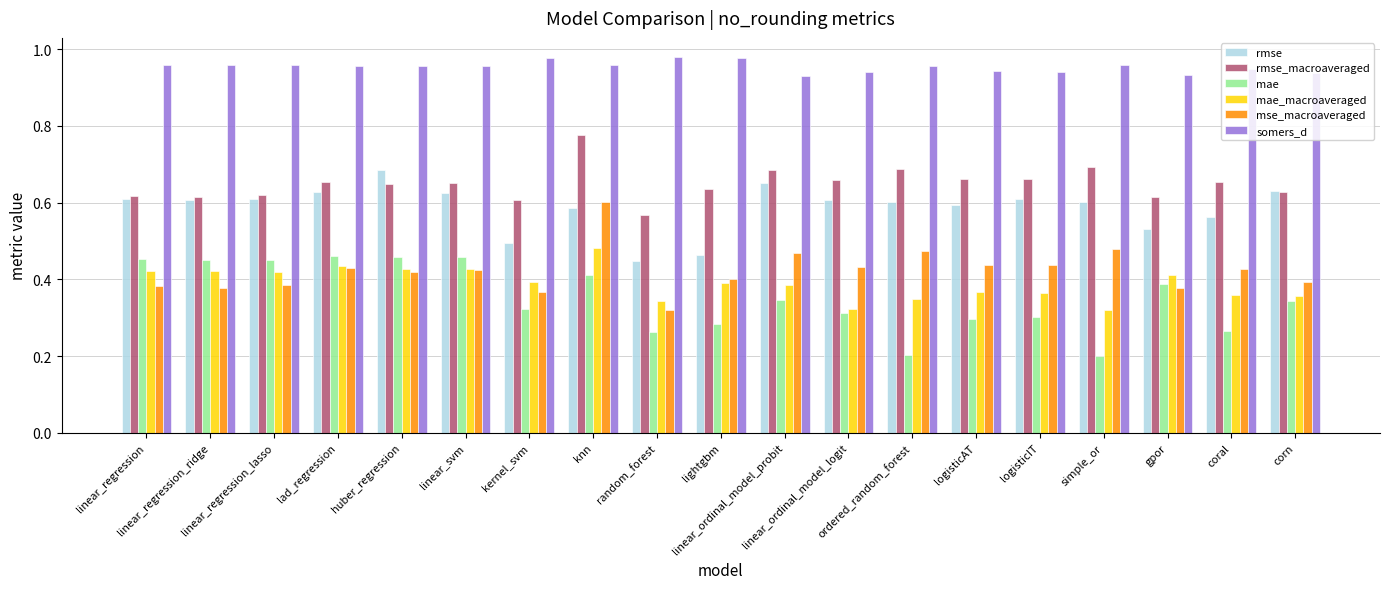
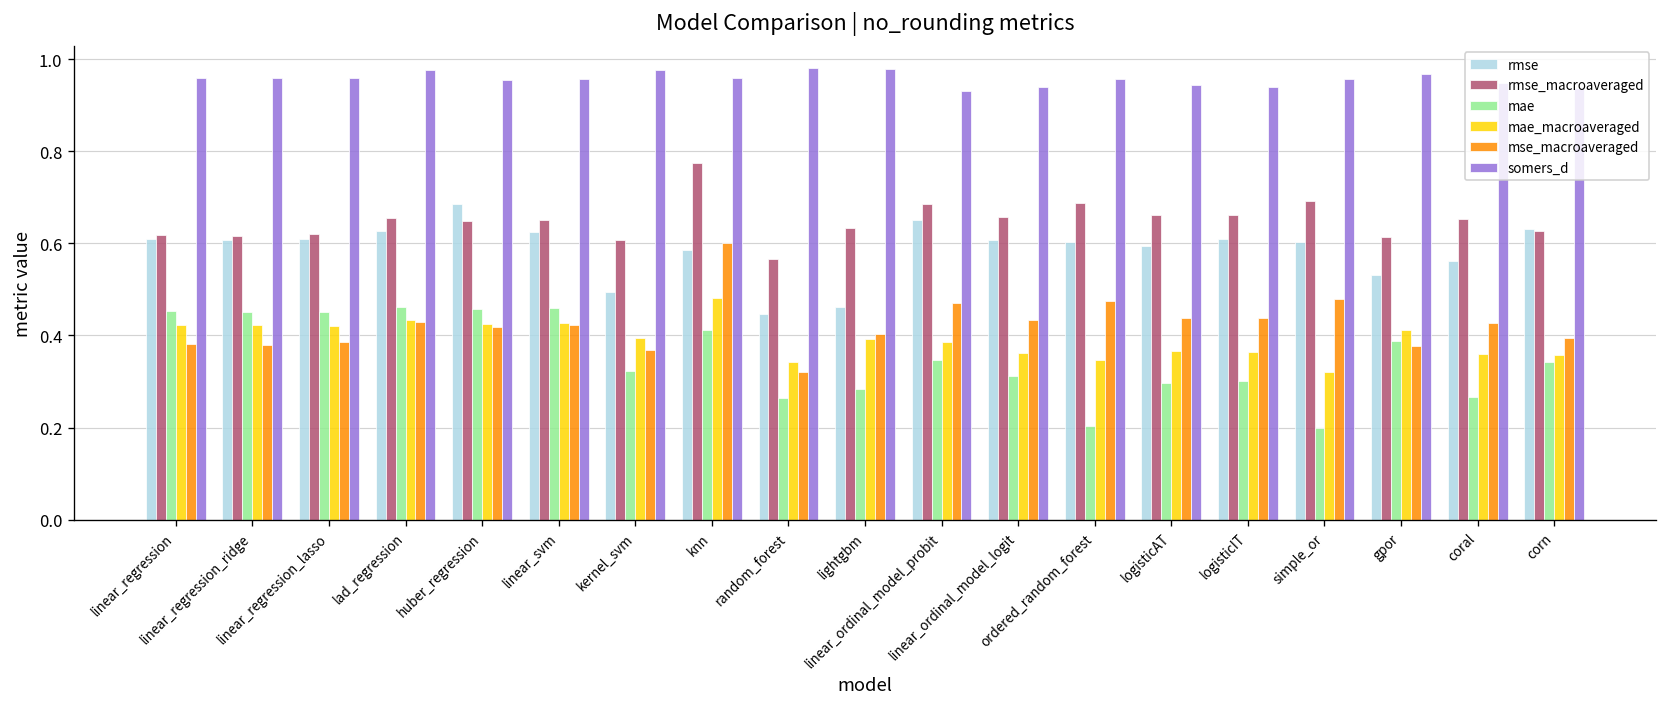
somers_d, lad_regression: 0.95 -> 0.98
mae_macroaveraged, linear_ordinal_model_logit: 0.32 -> 0.36
somers_d, gpor: 0.93 -> 0.97
